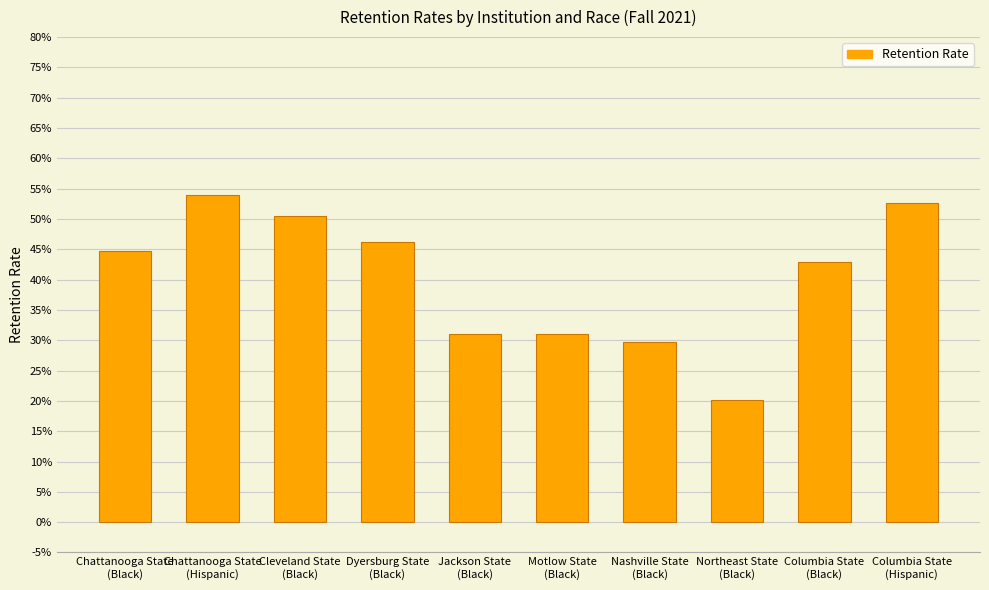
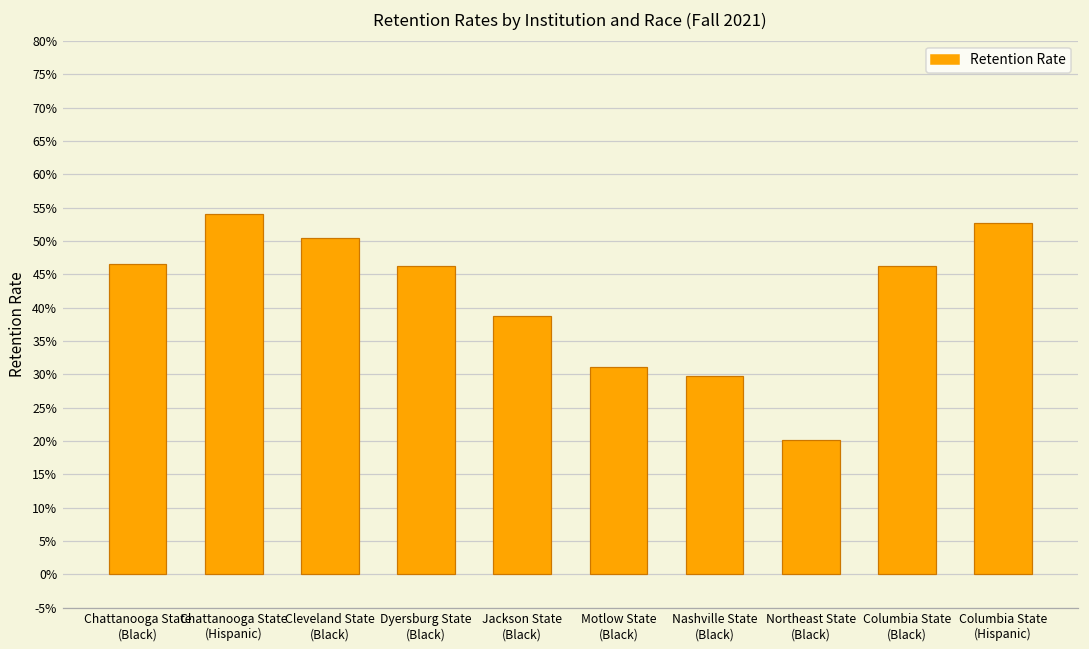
Chattanooga State (Black): 45% -> 47%
Jackson State (Black): 31% -> 39%
Columbia State (Black): 43% -> 46%
